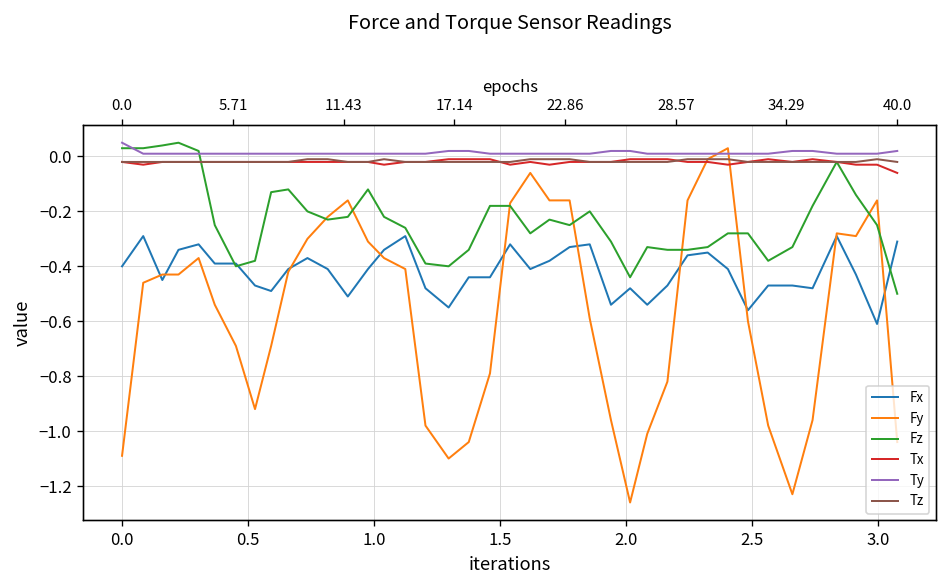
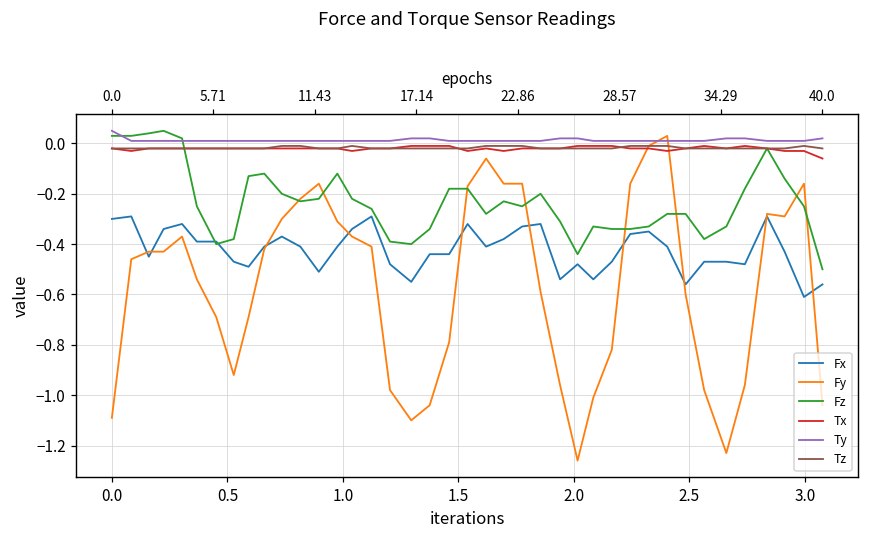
Fx, 0.0: -0.4 -> -0.3
Fx, 40.0: -0.31 -> -0.56
